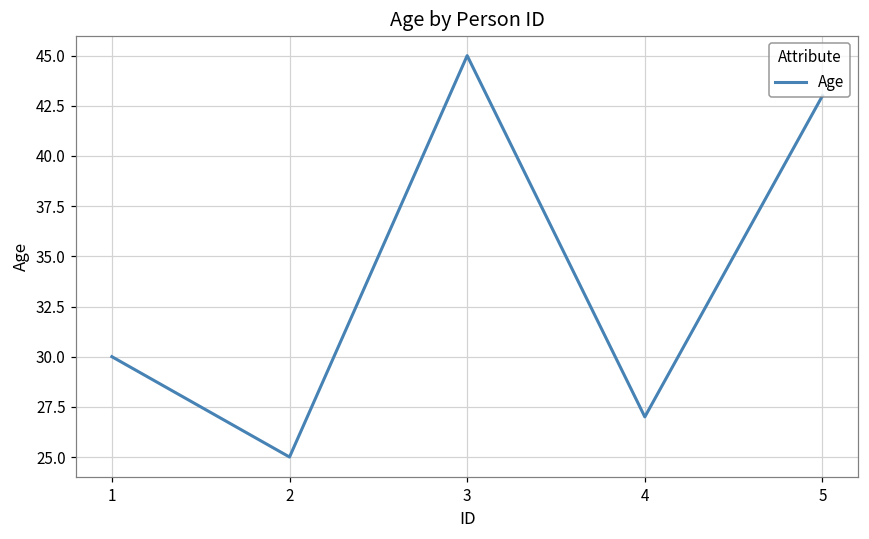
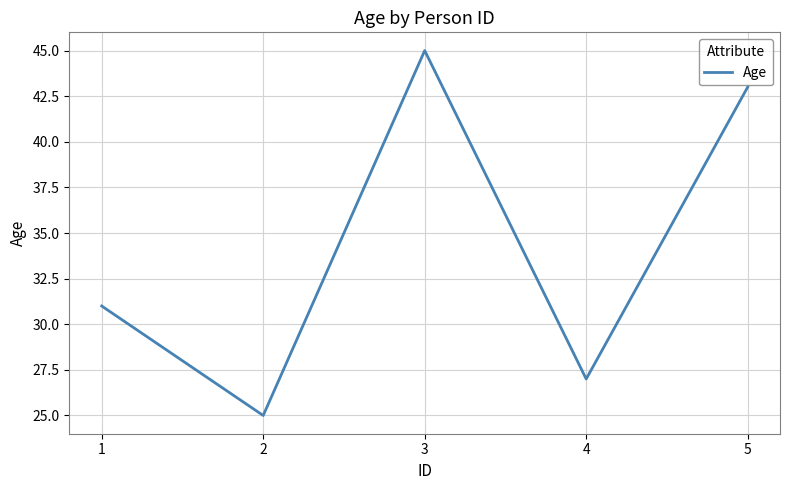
1: 30 -> 31
